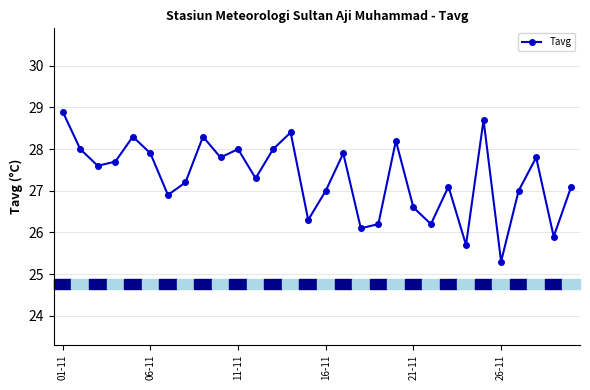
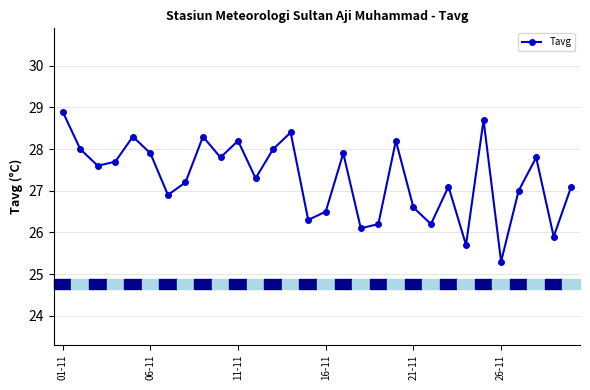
11-11: 28.0 -> 28.2
16-11: 27.0 -> 26.5
